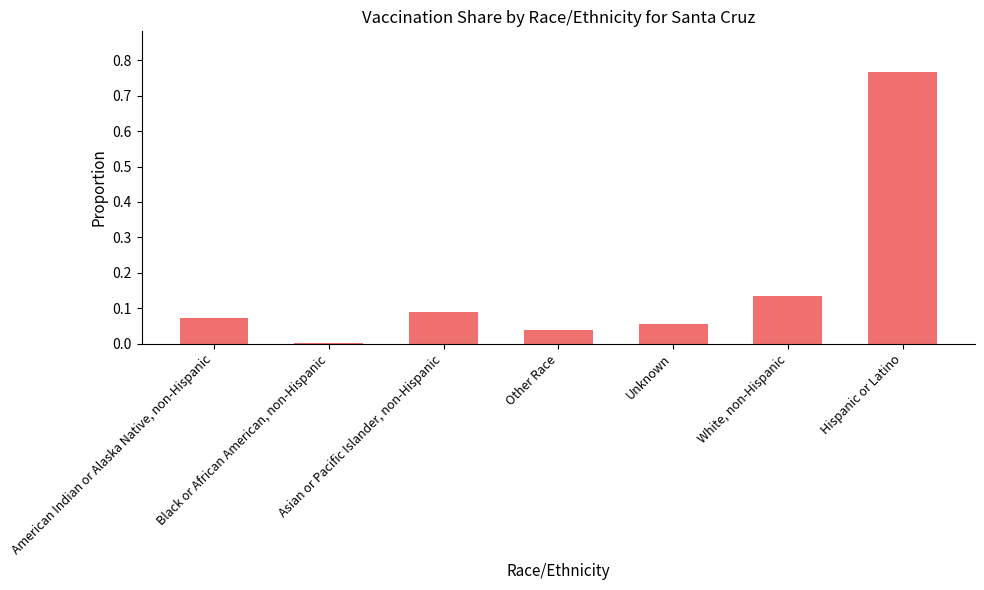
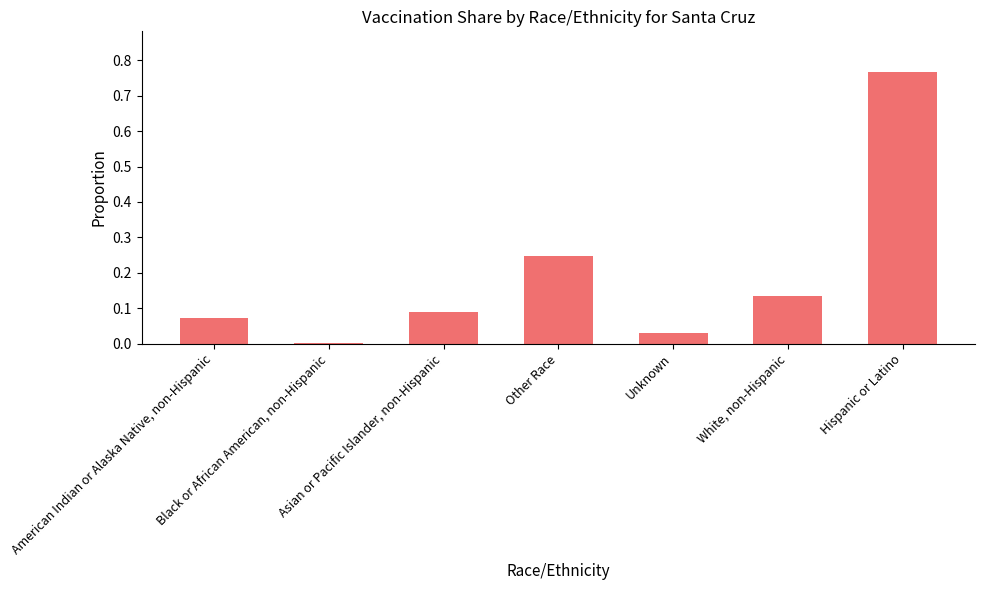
Other Race: 0.04 -> 0.25
Unknown: 0.06 -> 0.03
